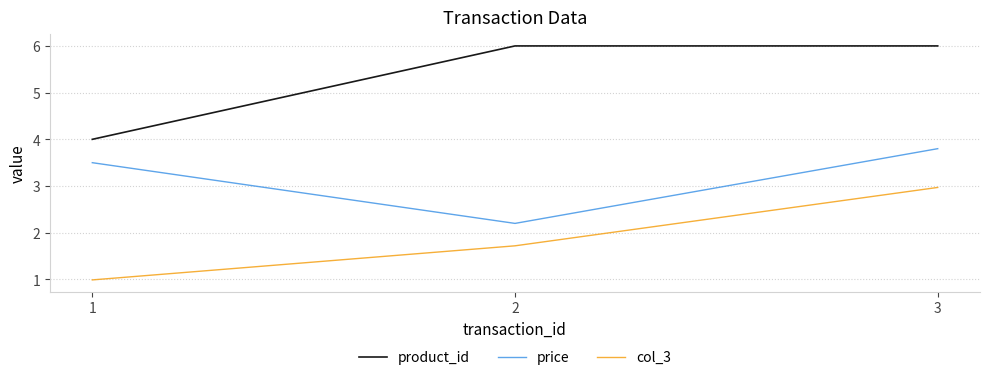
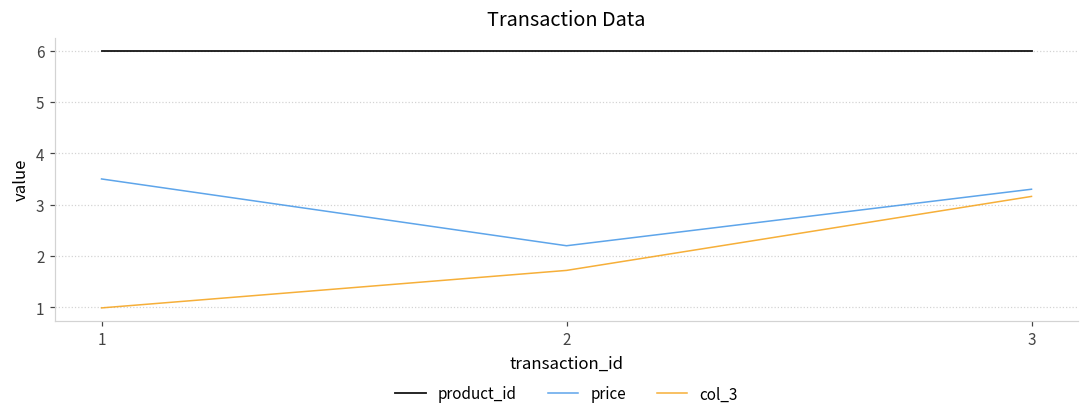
product_id, 1: 4 -> 6
price, 3: 3.8 -> 3.3
col_3, 3: 3.0 -> 3.2
